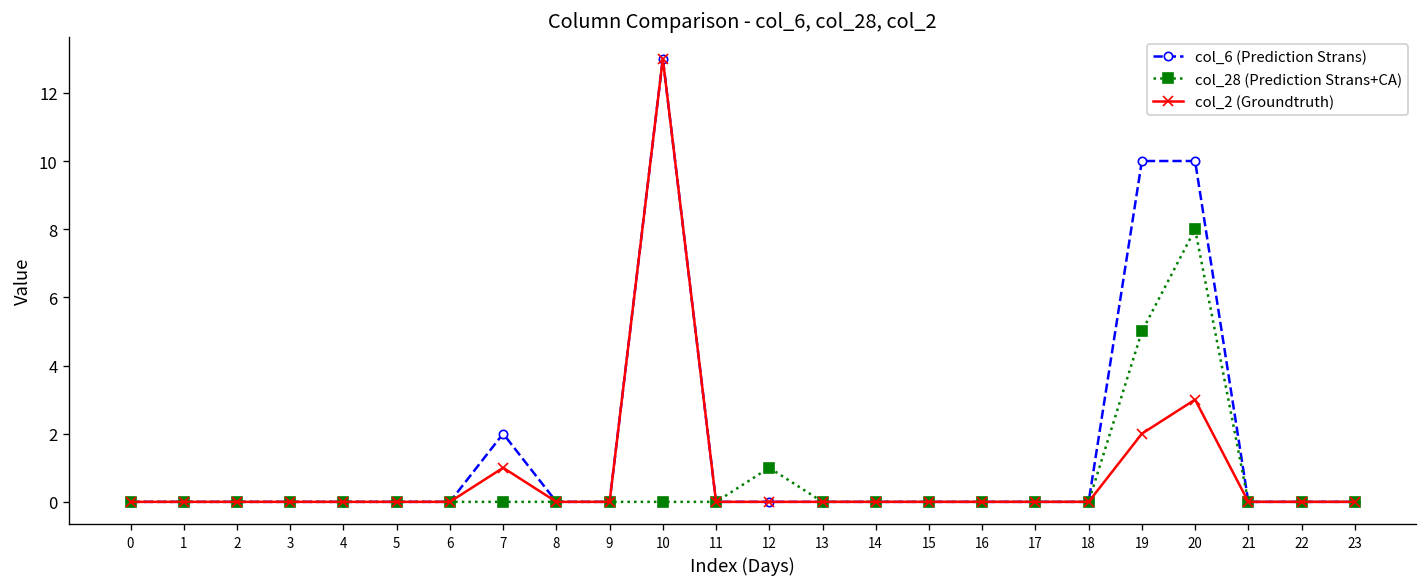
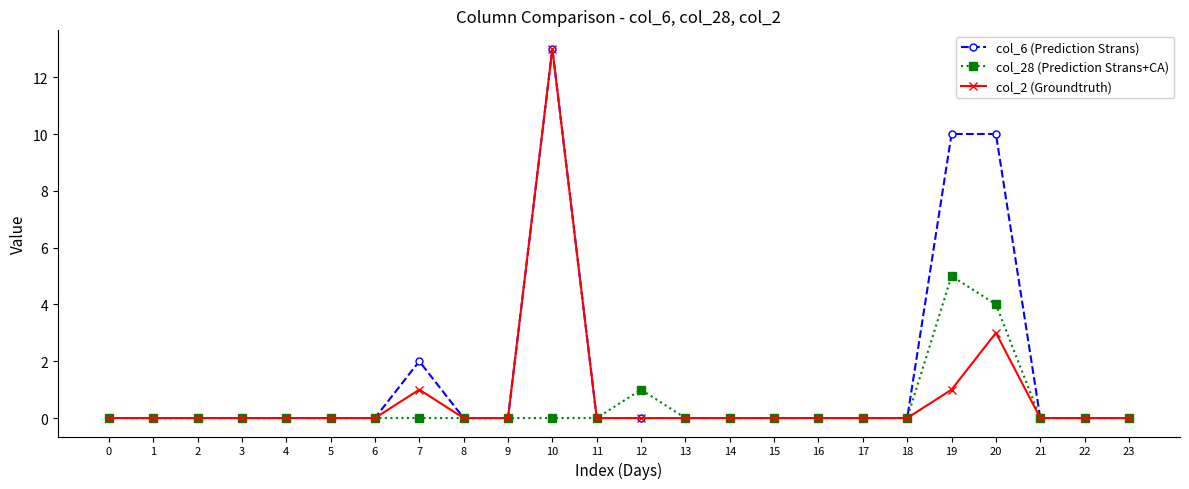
col_2 (Groundtruth), 19: 2 -> 1
col_28 (Prediction Strans+CA), 20: 8 -> 4
